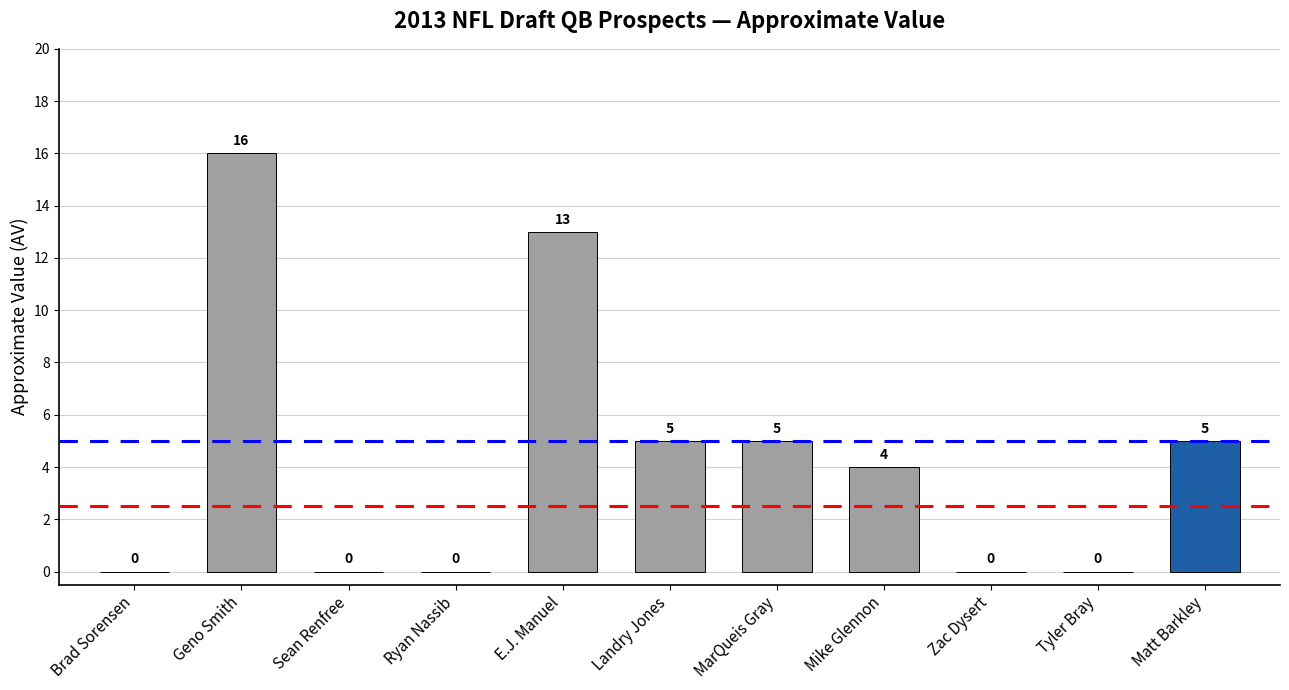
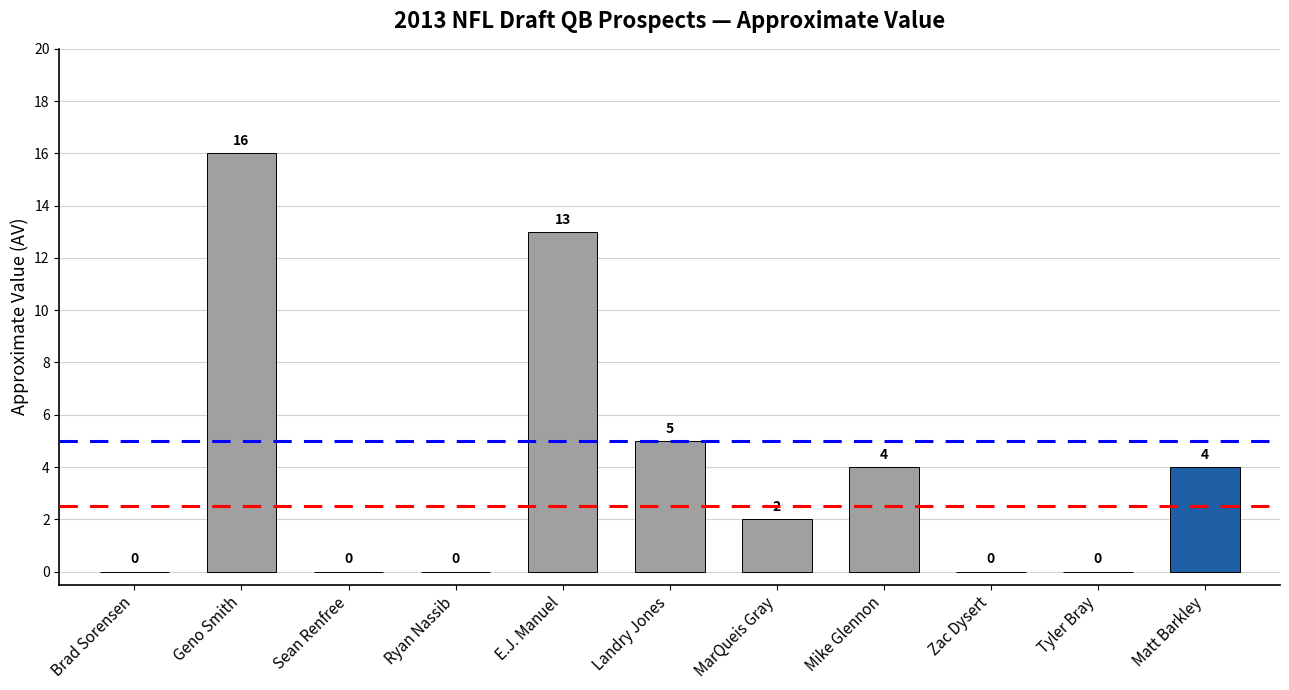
MarQueis Gray: 5 -> 2
Matt Barkley: 5 -> 4
